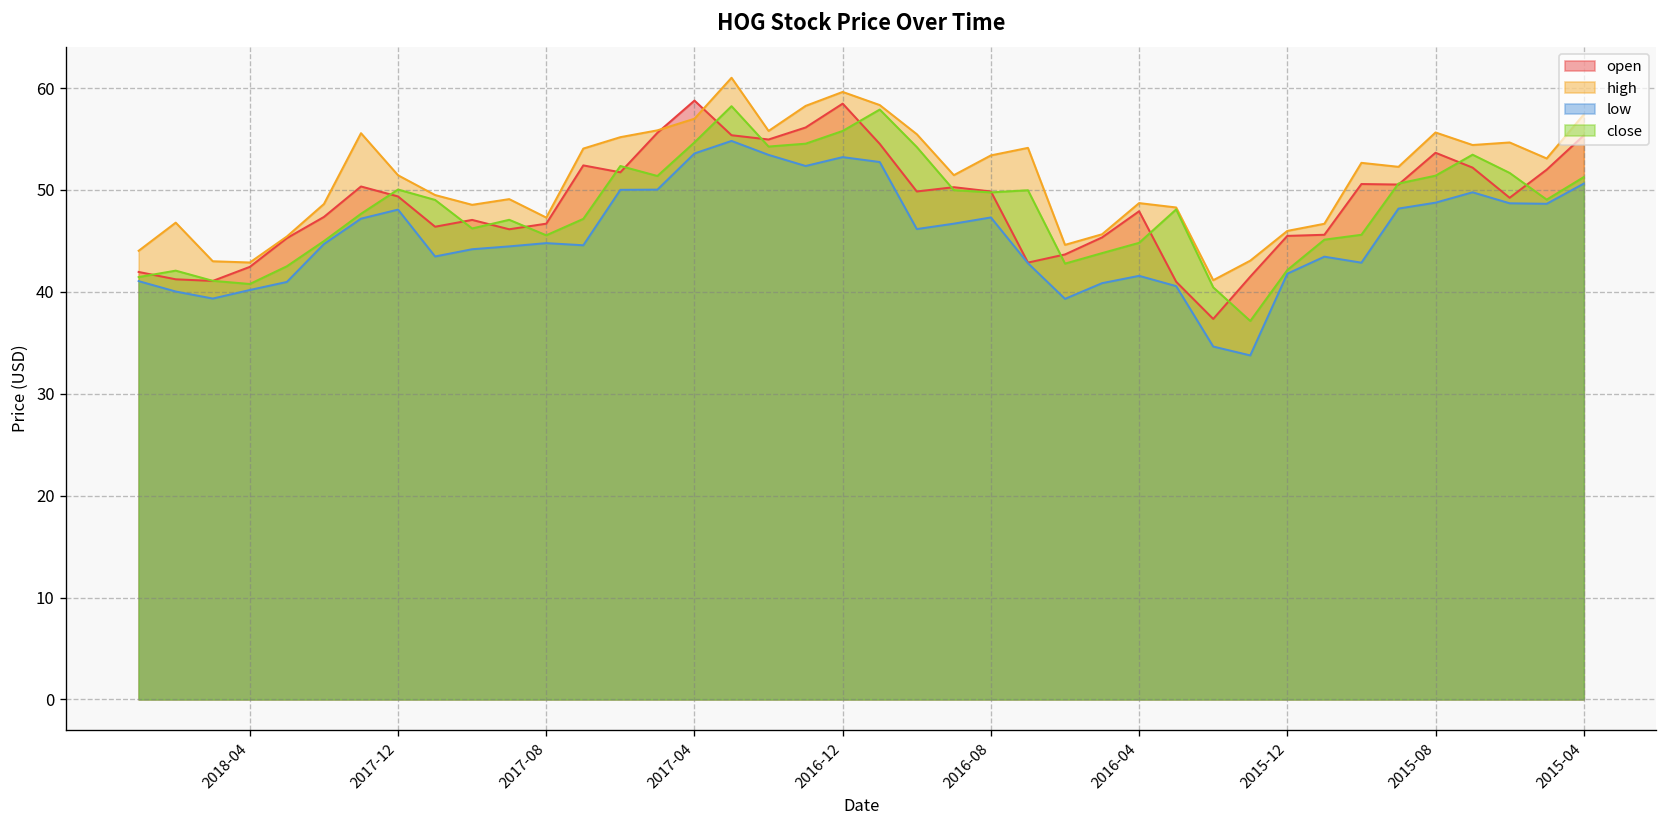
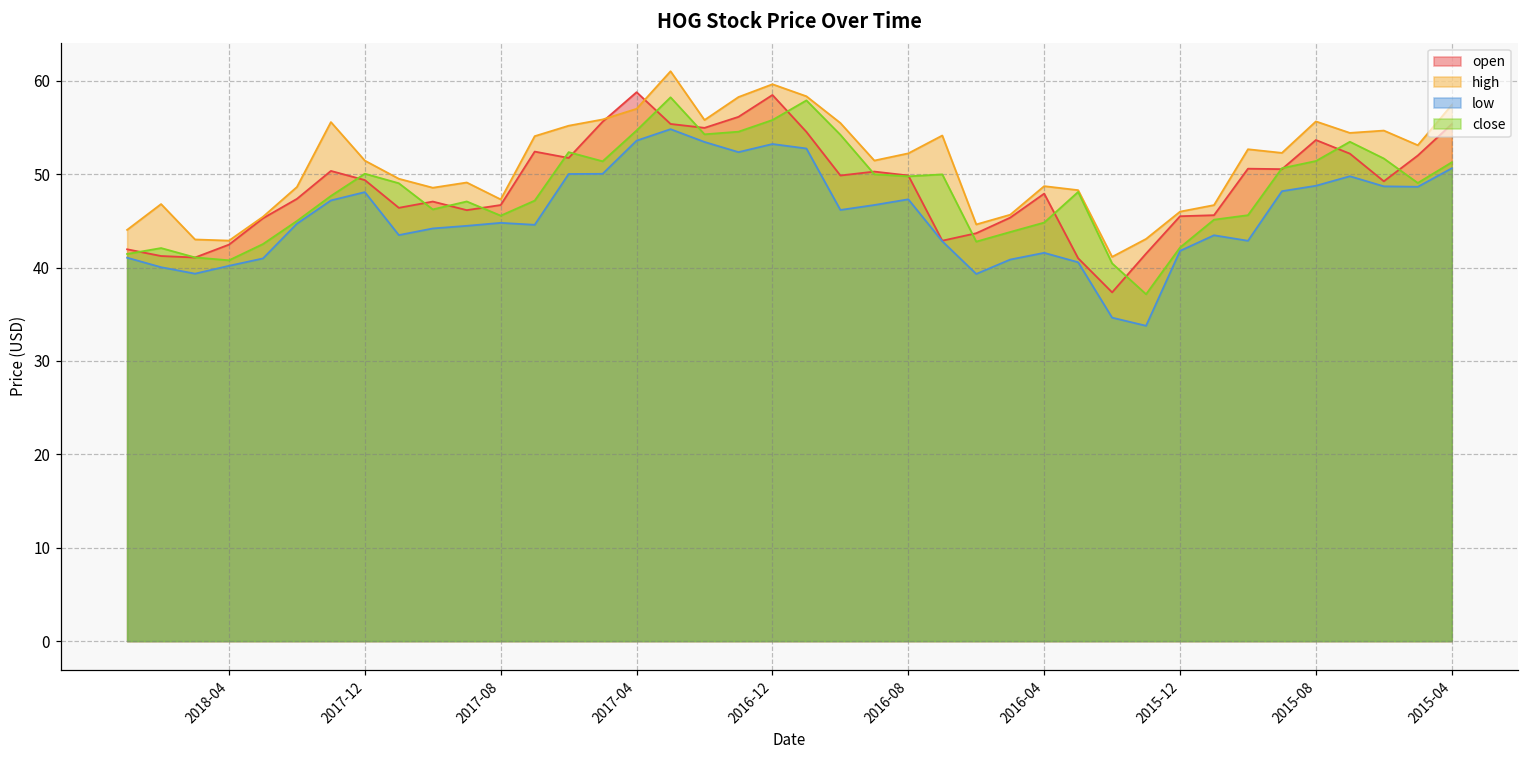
high, 2016-08: 53 -> 52
